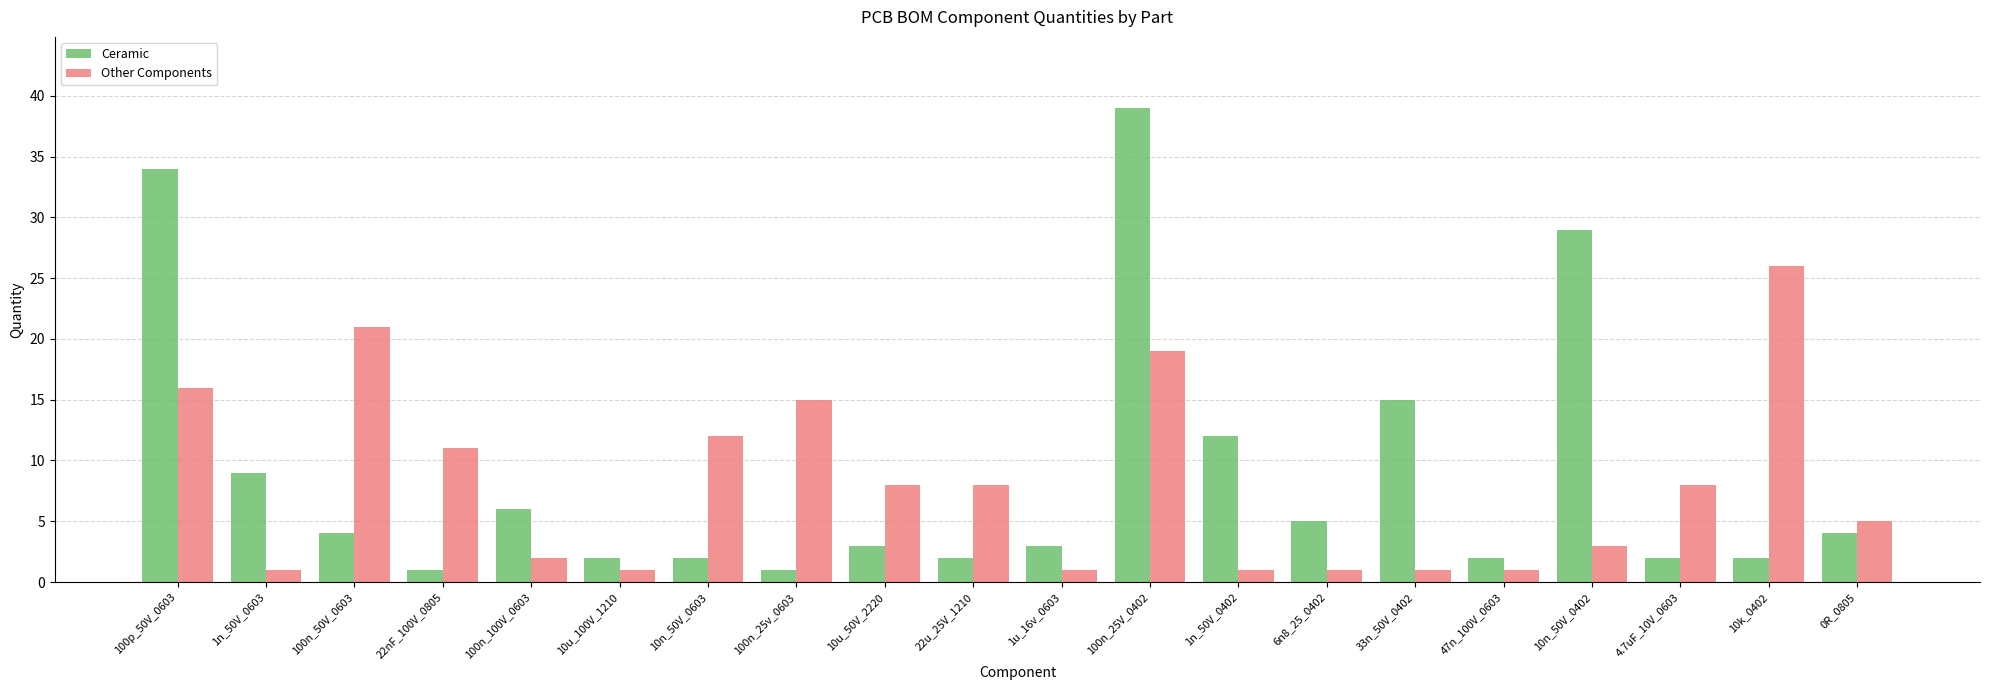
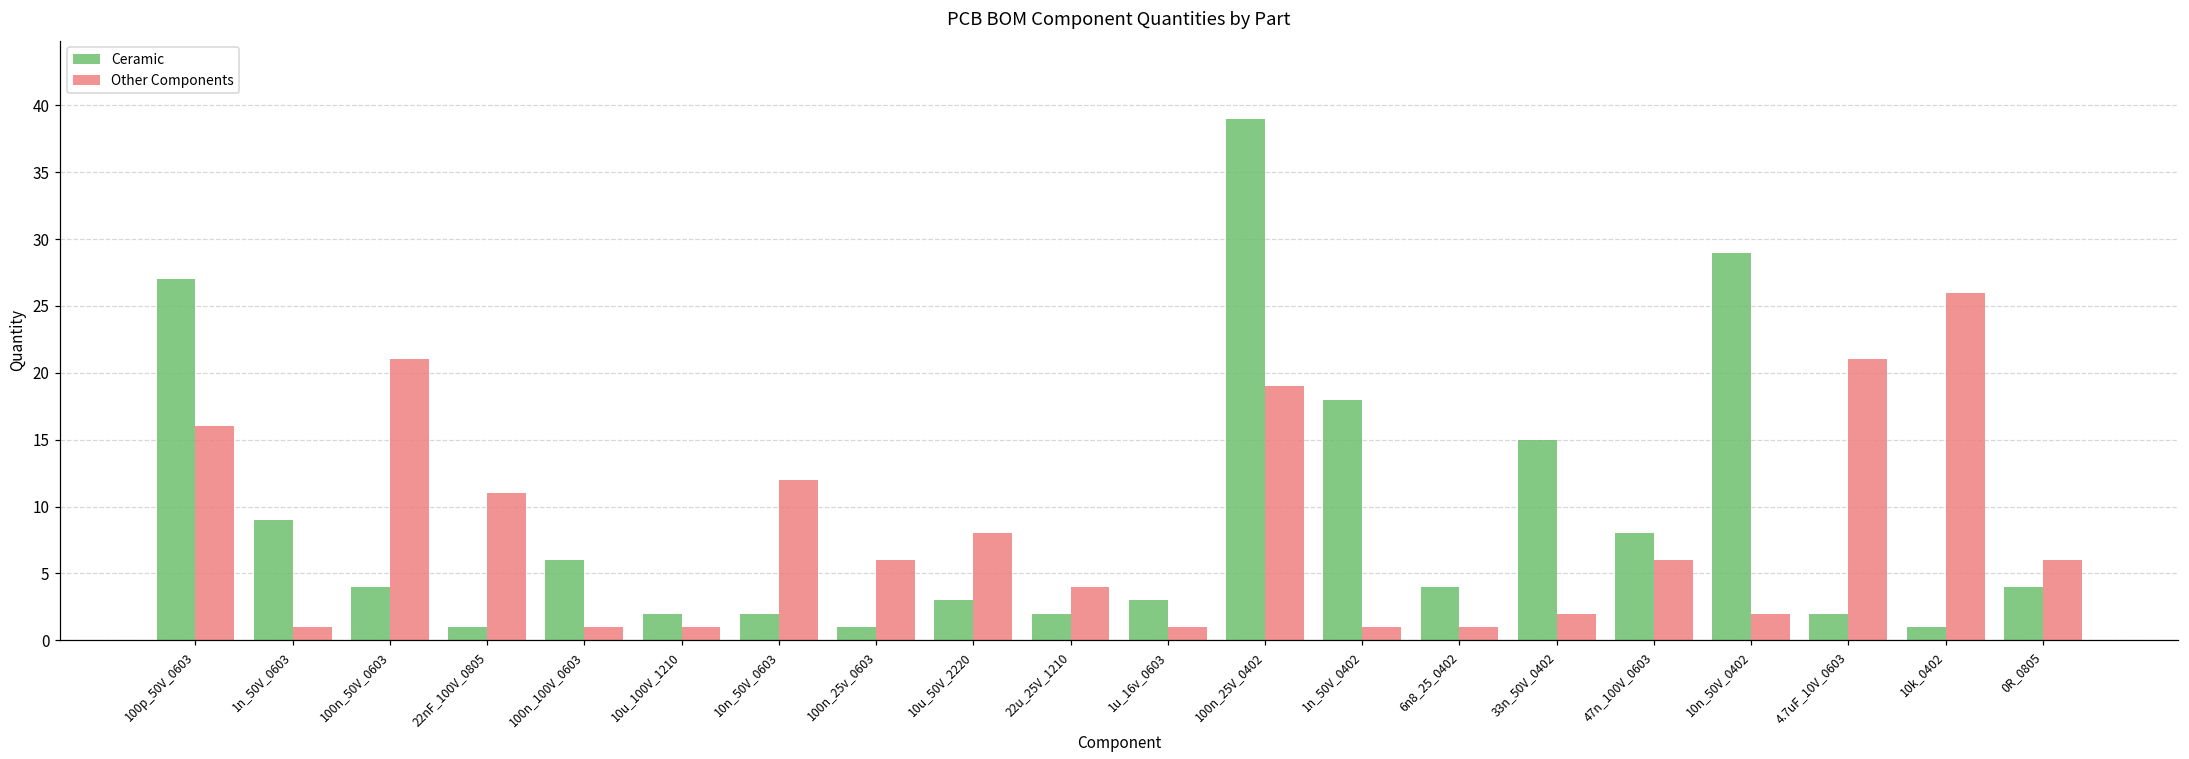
Ceramic, 100p_50V_0603: 34 -> 27
Other Components, 100n_100V_0603: 2 -> 1
Other Components, 100n_25v_0603: 15 -> 6
Other Components, 22u_25V_1210: 8 -> 4
Ceramic, 1n_50V_0402: 12 -> 18
Ceramic, 6n8_25_0402: 5 -> 4
Other Components, 33n_50V_0402: 1 -> 2
Ceramic, 47n_100V_0603: 2 -> 8
Other Components, 47n_100V_0603: 1 -> 6
Other Components, 10n_50V_0402: 3 -> 2
Other Components, 4.7uF_10V_0603: 8 -> 21
Ceramic, 10k_0402: 2 -> 1
Other Components, 0R_0805: 5 -> 6
